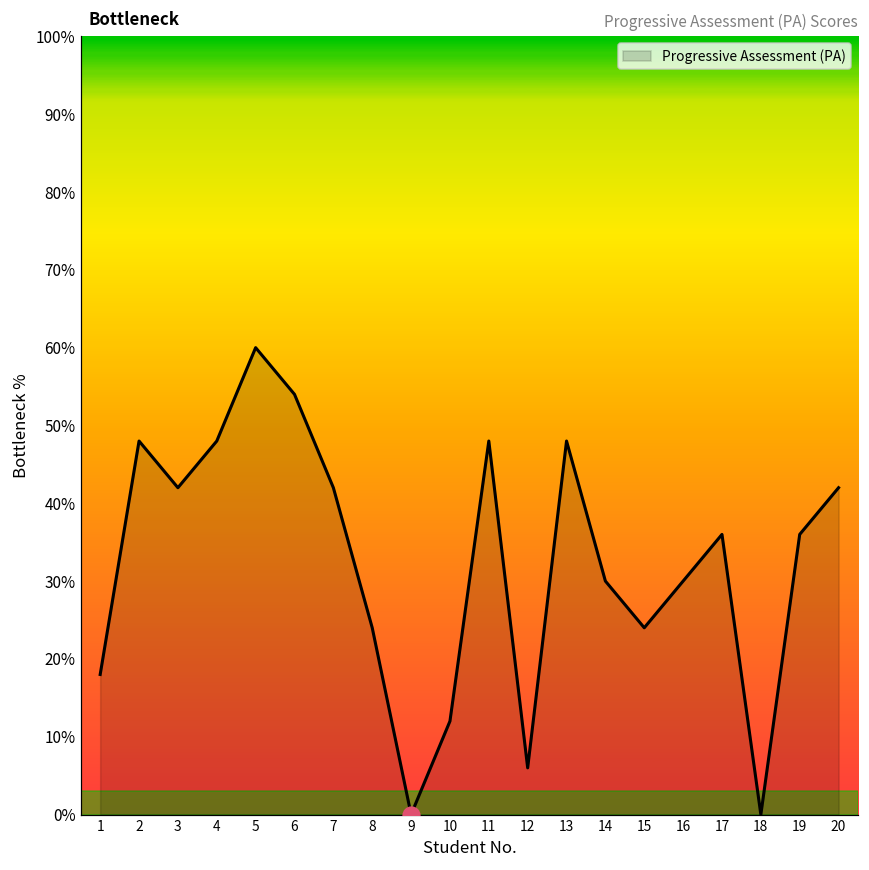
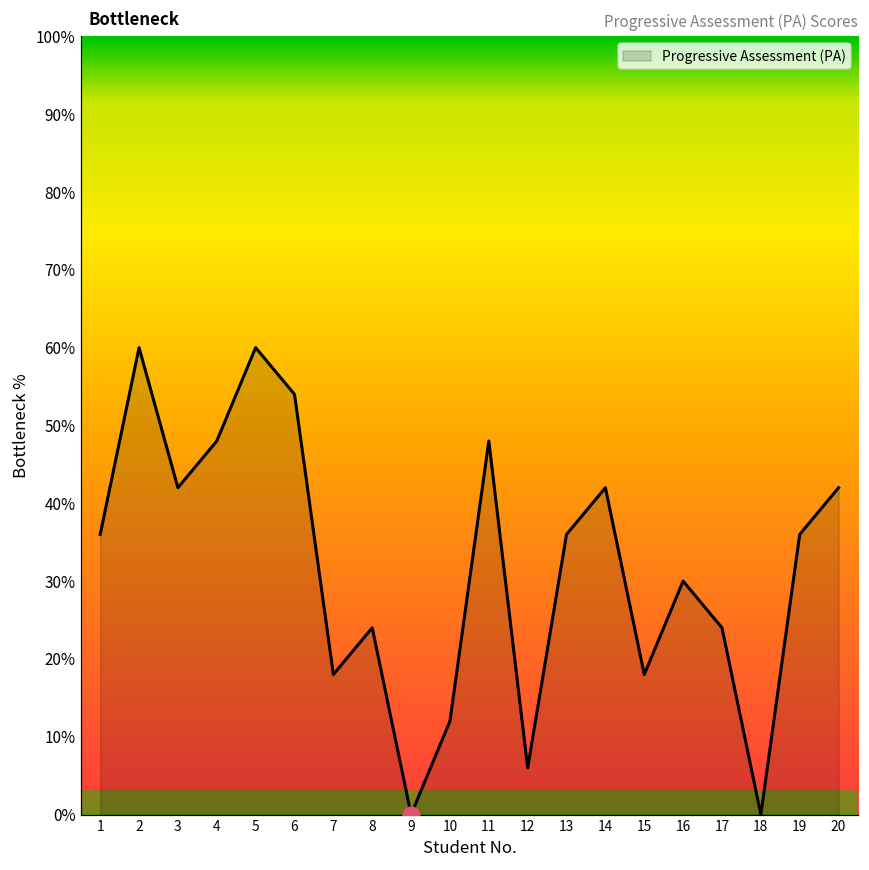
Progressive Assessment (PA), 1: 18% -> 36%
Progressive Assessment (PA), 2: 48% -> 60%
Progressive Assessment (PA), 7: 42% -> 18%
Progressive Assessment (PA), 13: 48% -> 36%
Progressive Assessment (PA), 14: 30% -> 42%
Progressive Assessment (PA), 15: 24% -> 18%
Progressive Assessment (PA), 17: 36% -> 24%
